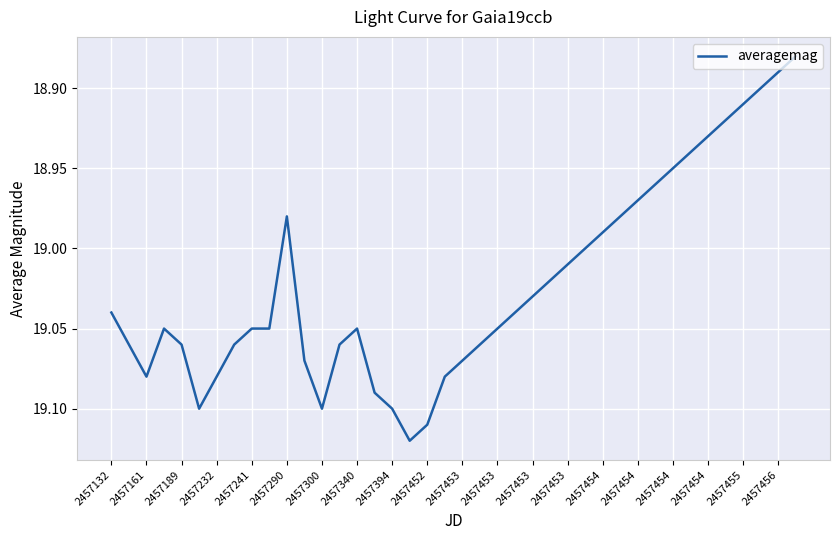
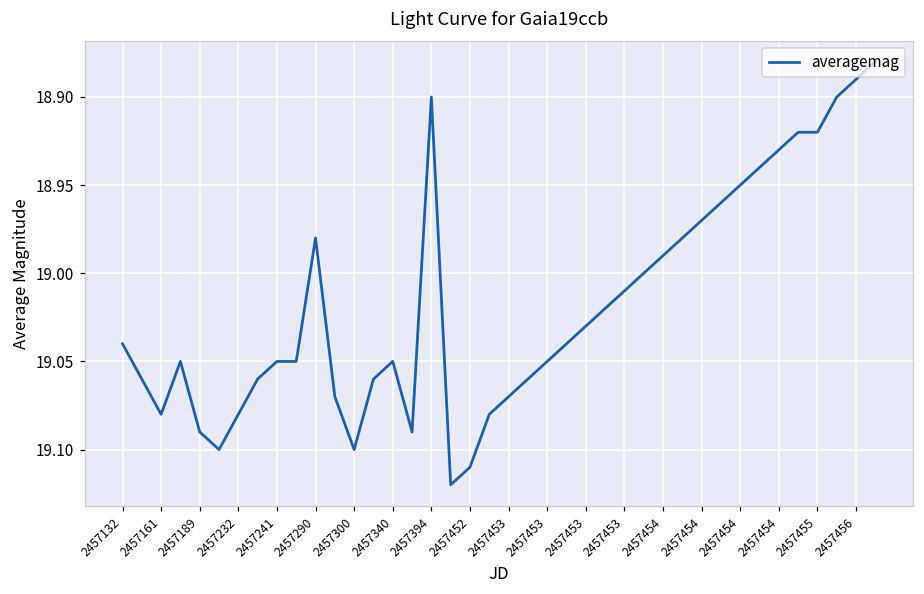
2457189: 19.06 -> 19.09
2457394: 19.1 -> 18.9
2457455: 18.91 -> 18.92
